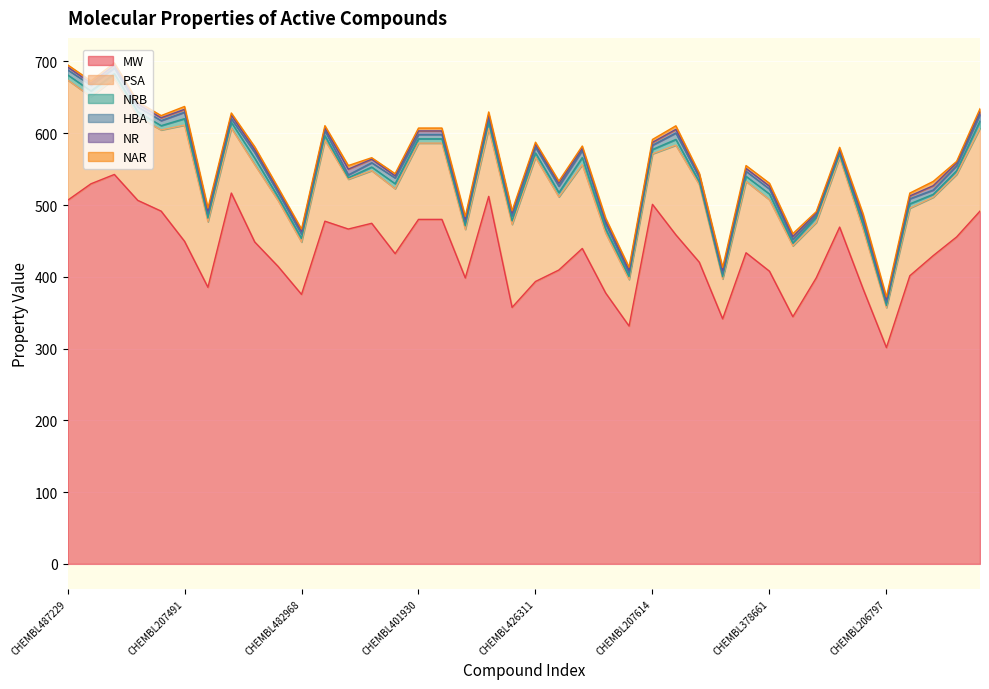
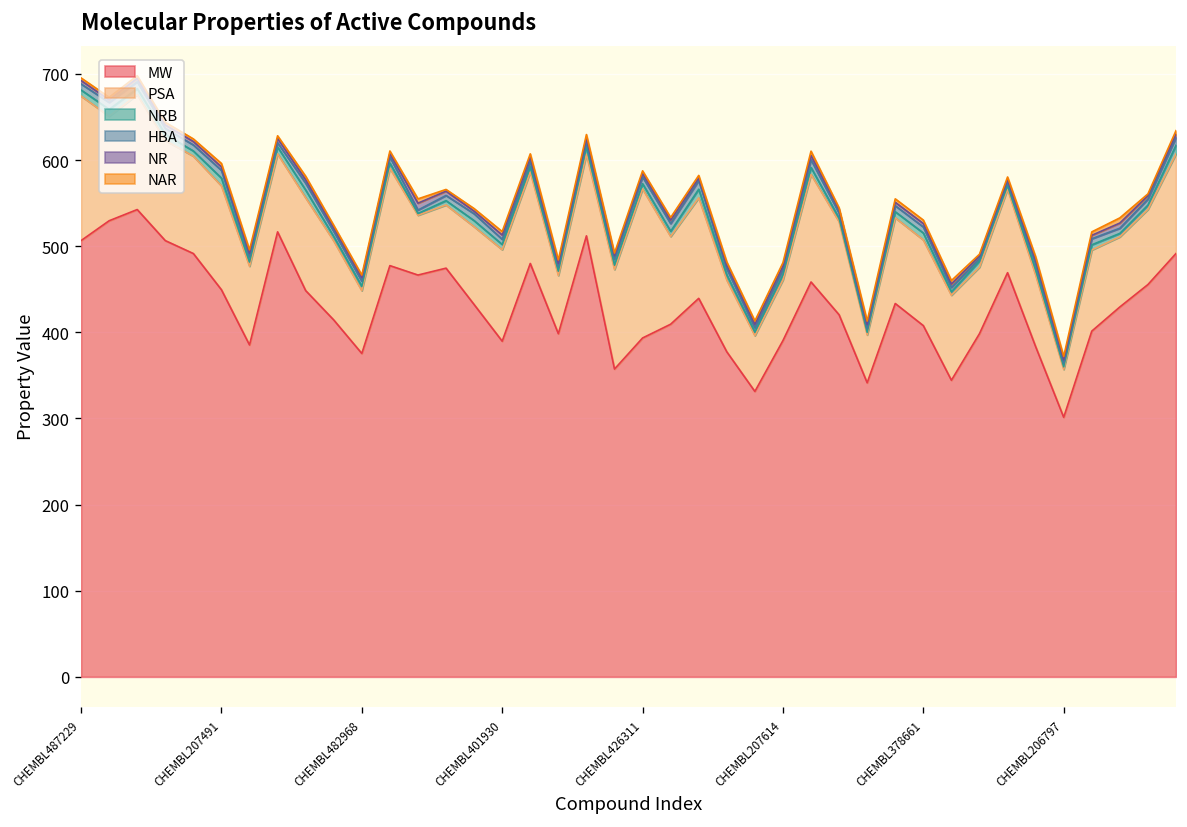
PSA, CHEMBL207491: 160 -> 120
MW, CHEMBL401930: 480 -> 390
MW, CHEMBL207614: 500 -> 390
